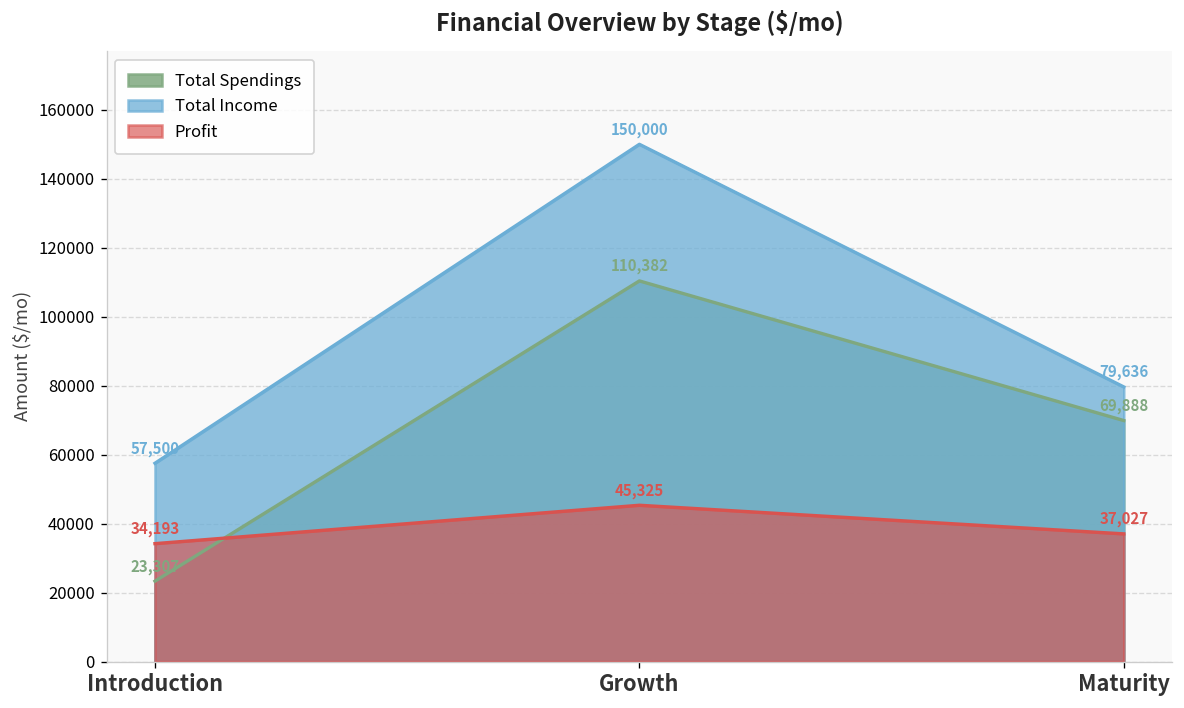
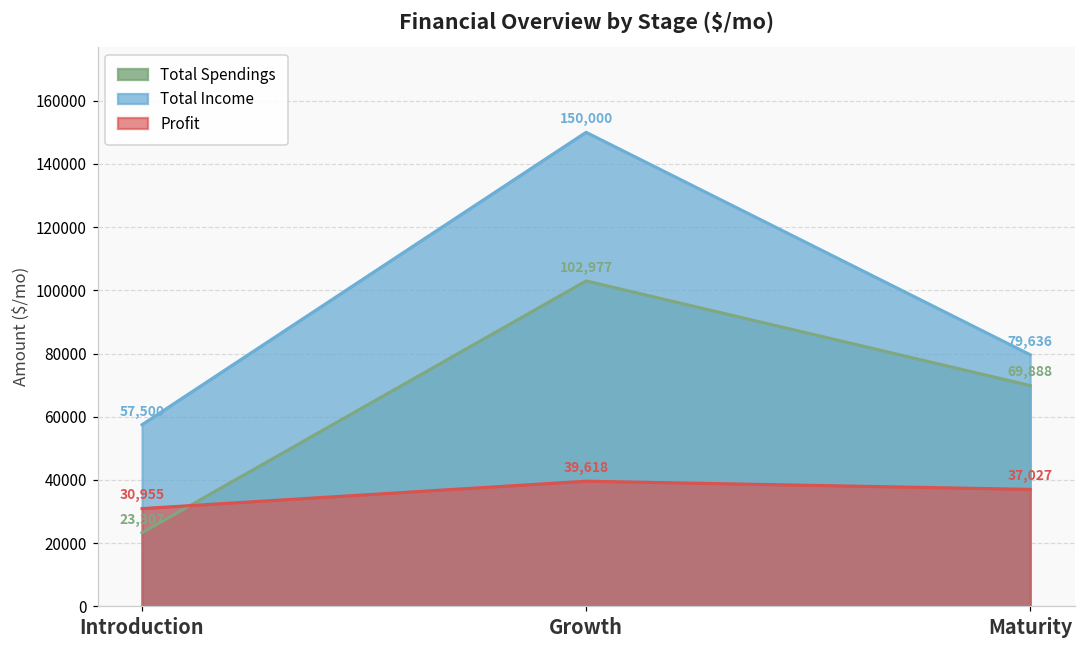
Profit, Introduction: 34,193 -> 30,955
Total Spendings, Growth: 110,382 -> 102,977
Profit, Growth: 45,325 -> 39,618
